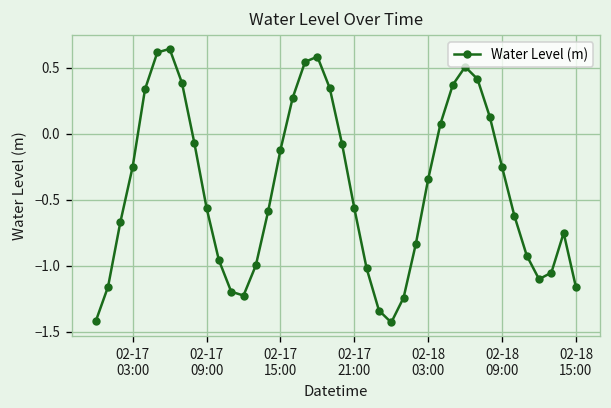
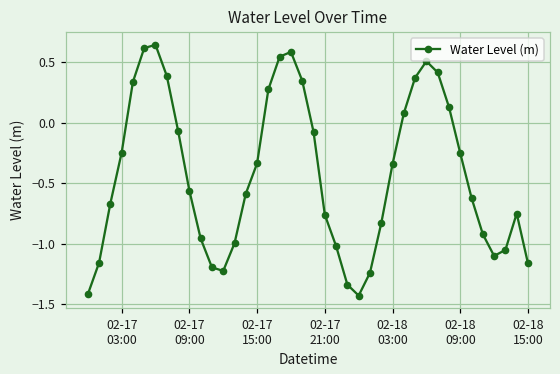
02-17 15:00: -0.12 -> -0.34
02-17 21:00: -0.56 -> -0.76
